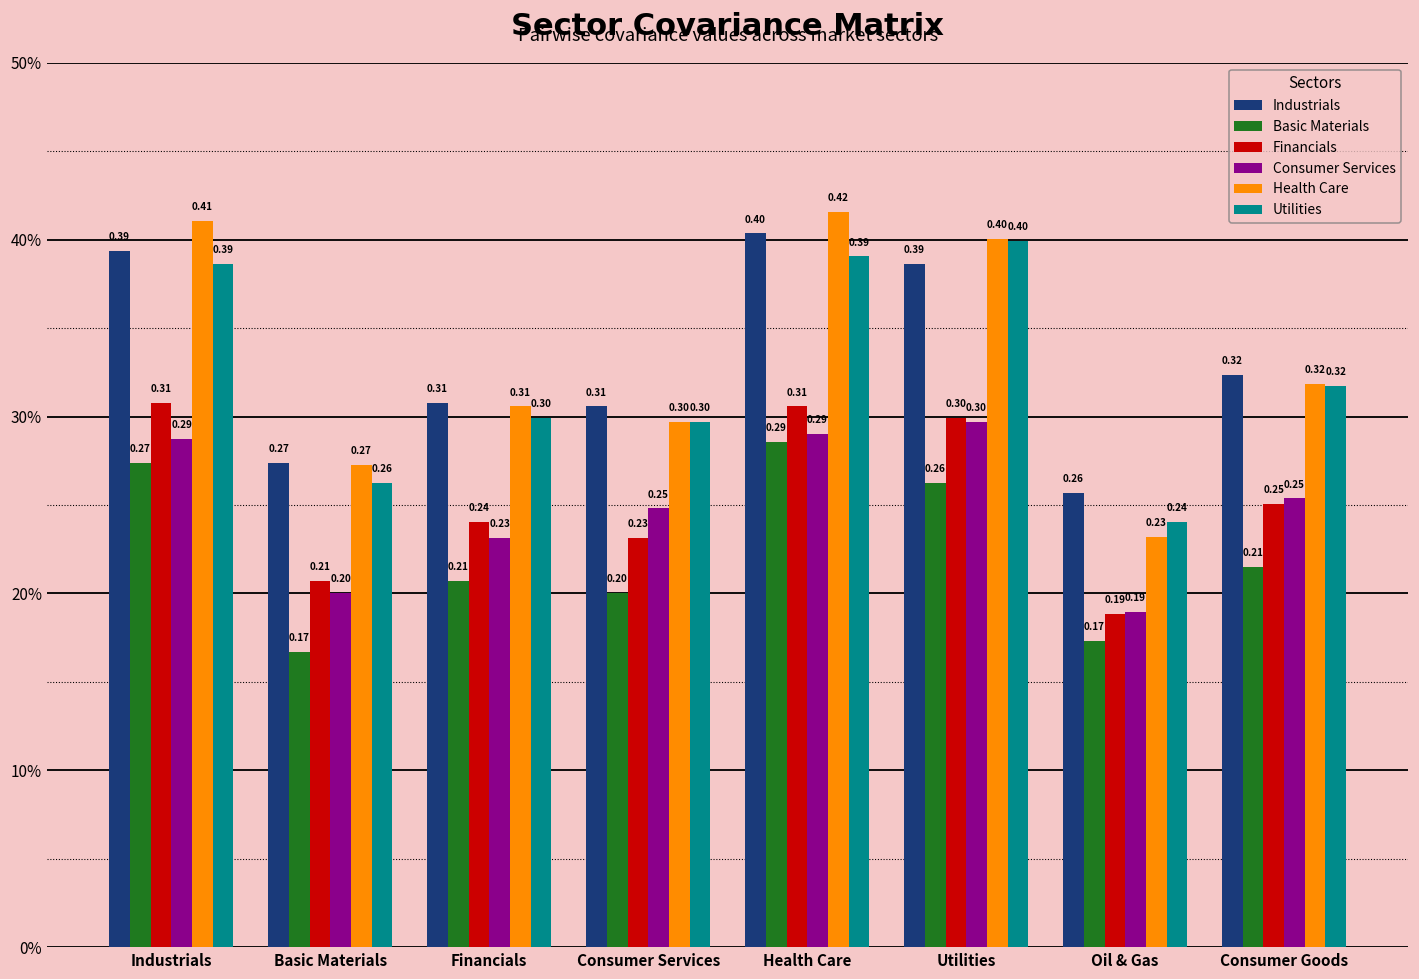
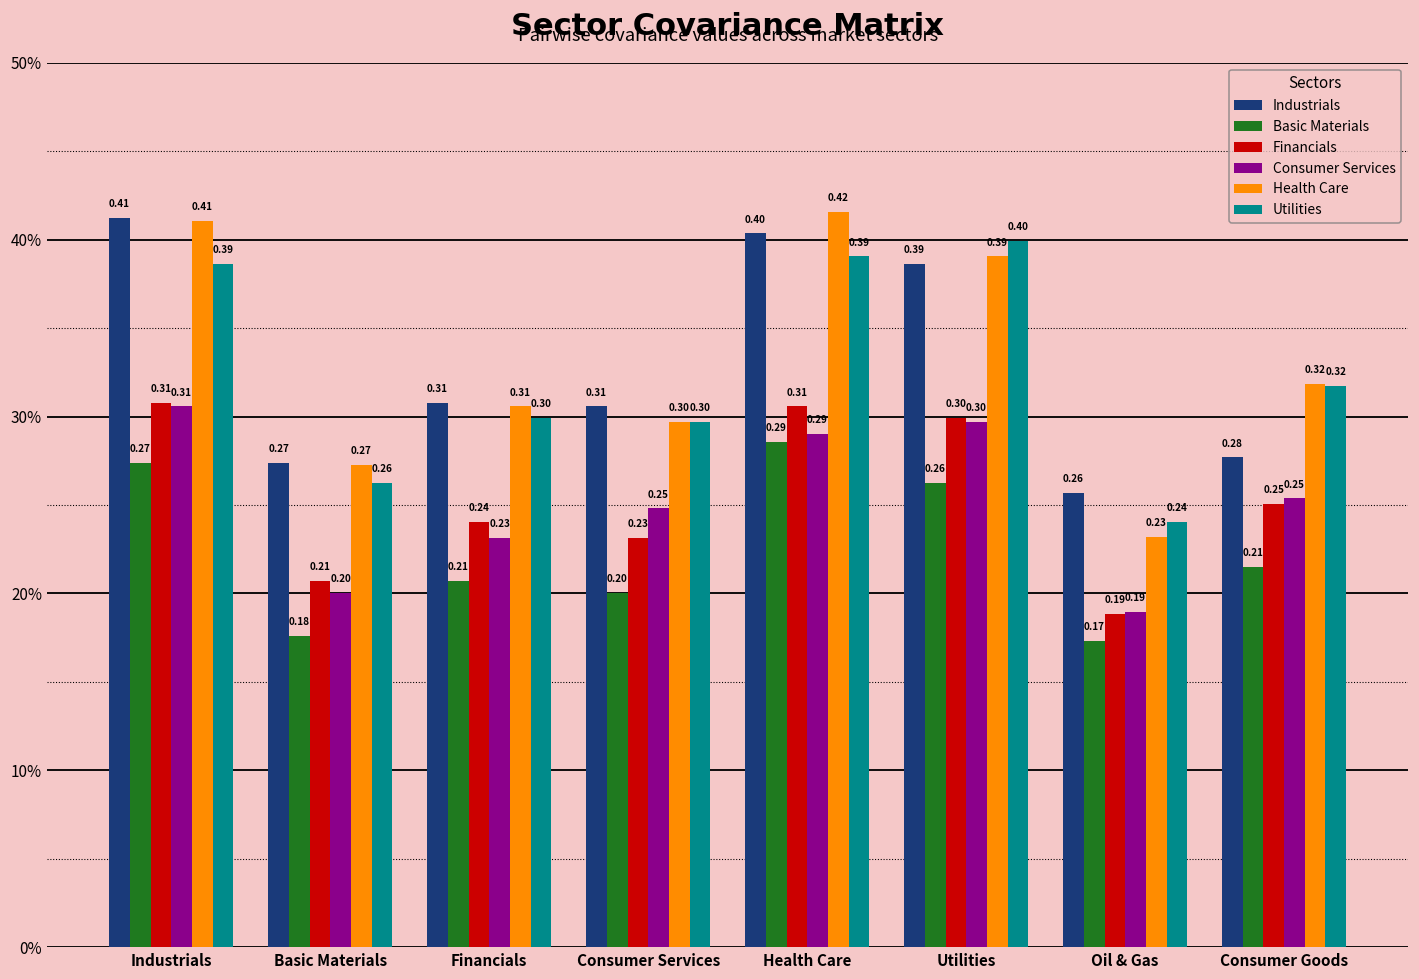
Industrials, Industrials: 0.39 -> 0.41
Consumer Services, Industrials: 0.29 -> 0.31
Basic Materials, Basic Materials: 0.17 -> 0.18
Health Care, Utilities: 0.40 -> 0.39
Industrials, Consumer Goods: 0.32 -> 0.28
